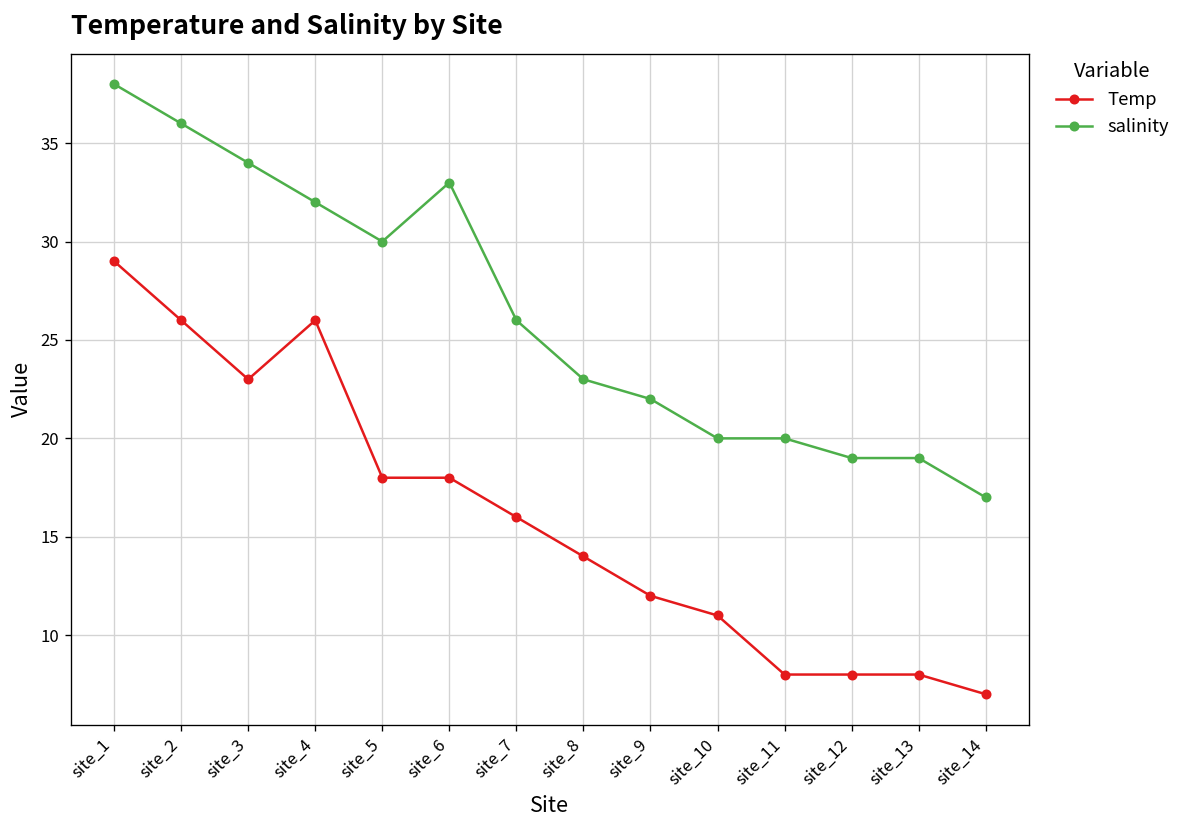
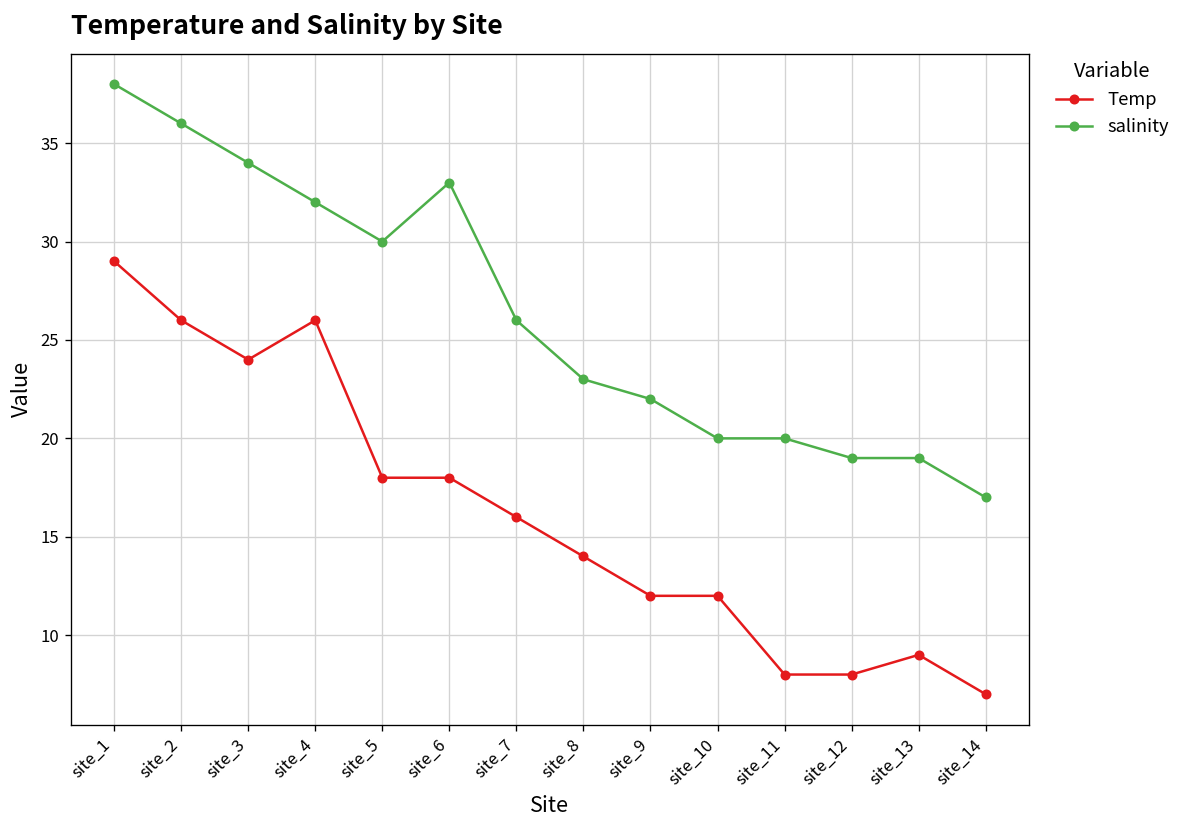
Temp, site_3: 23 -> 24
Temp, site_10: 11 -> 12
Temp, site_13: 8 -> 9
